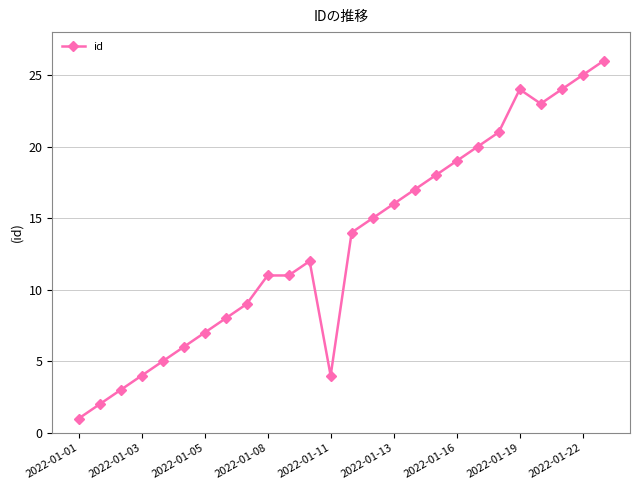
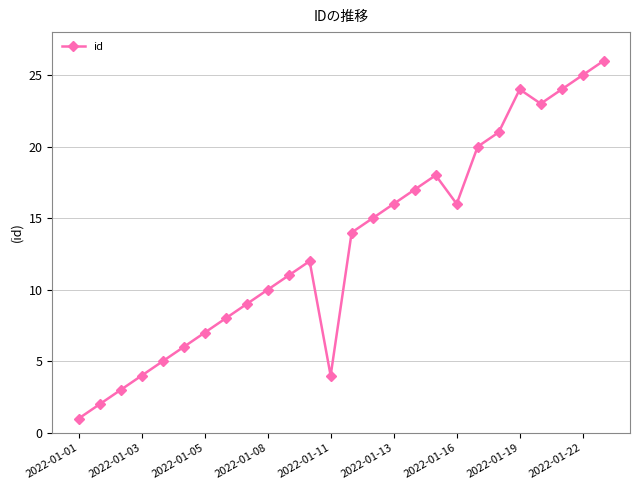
2022-01-08: 11 -> 10
2022-01-16: 19 -> 16
